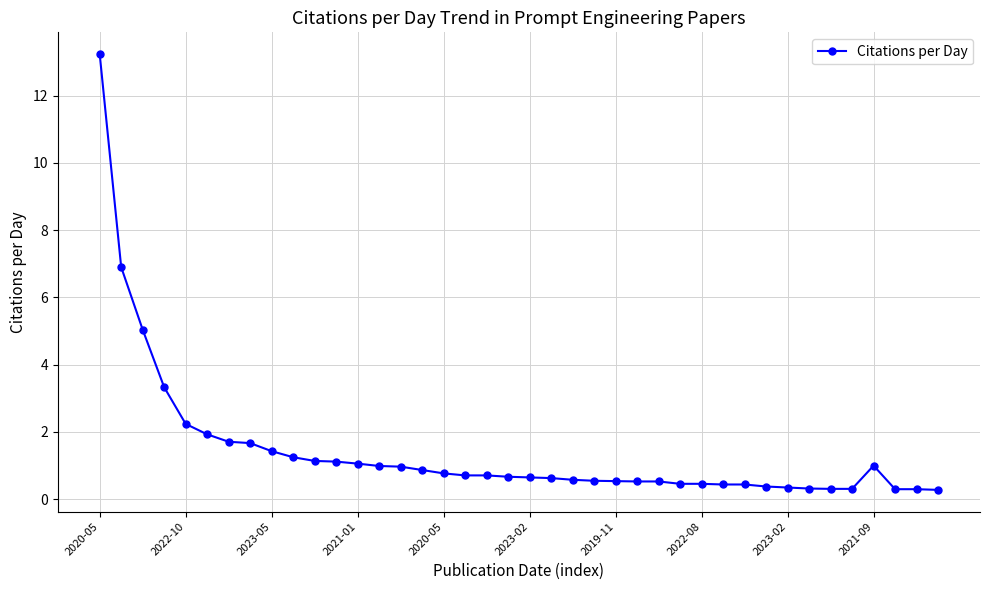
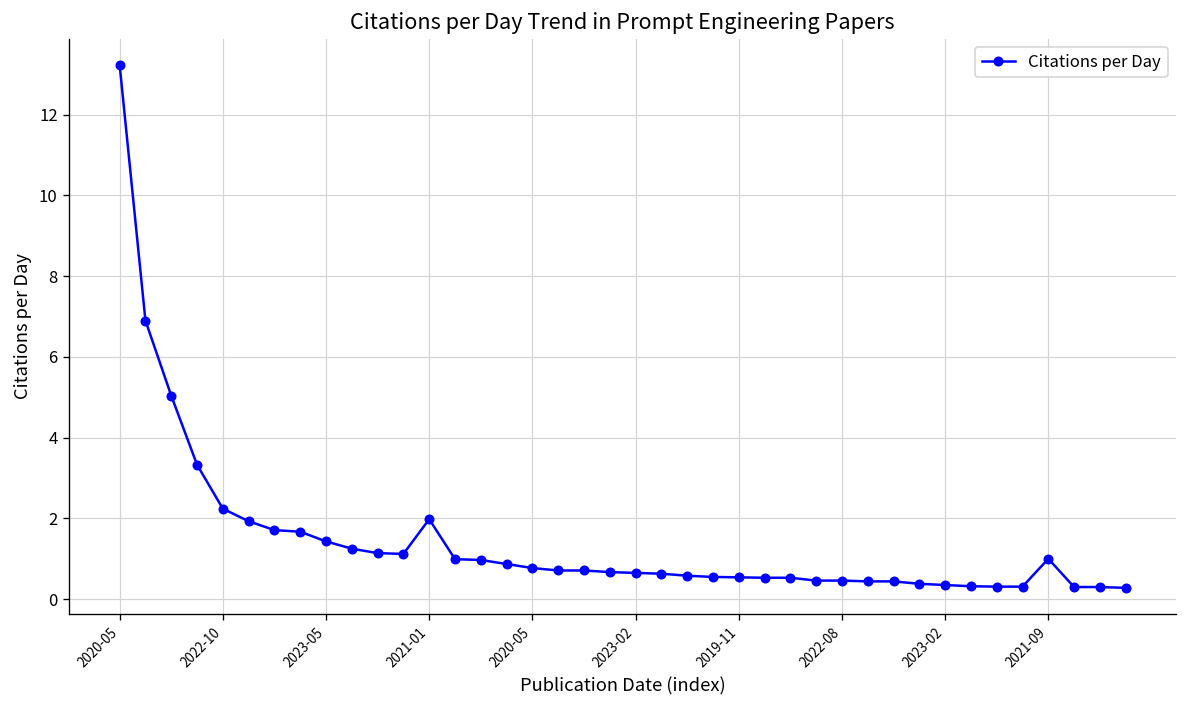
2021-01: 1.1 -> 2.0
